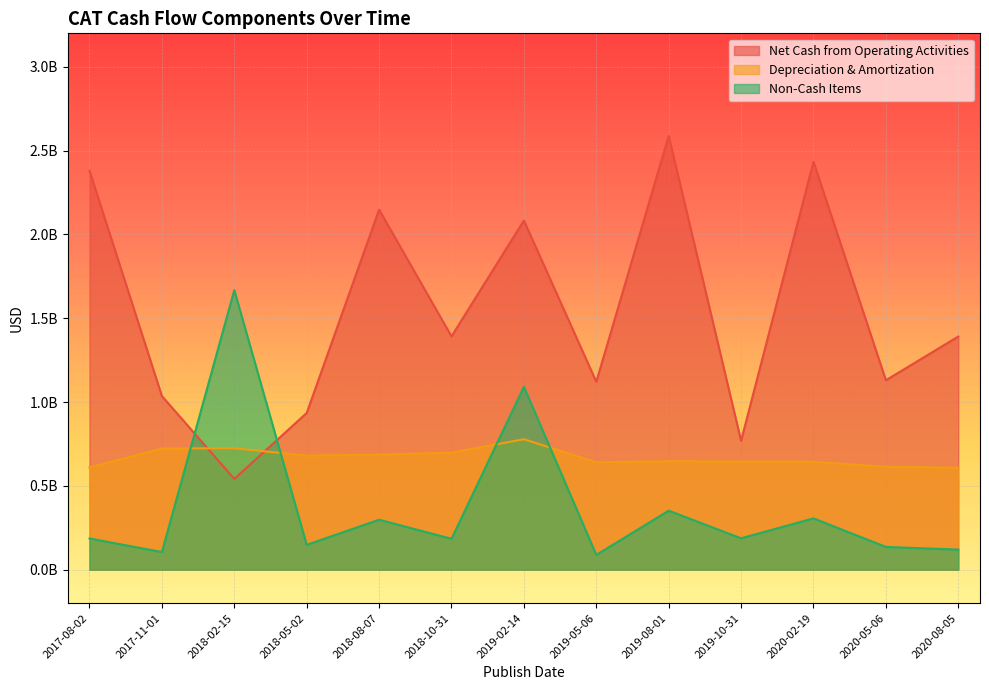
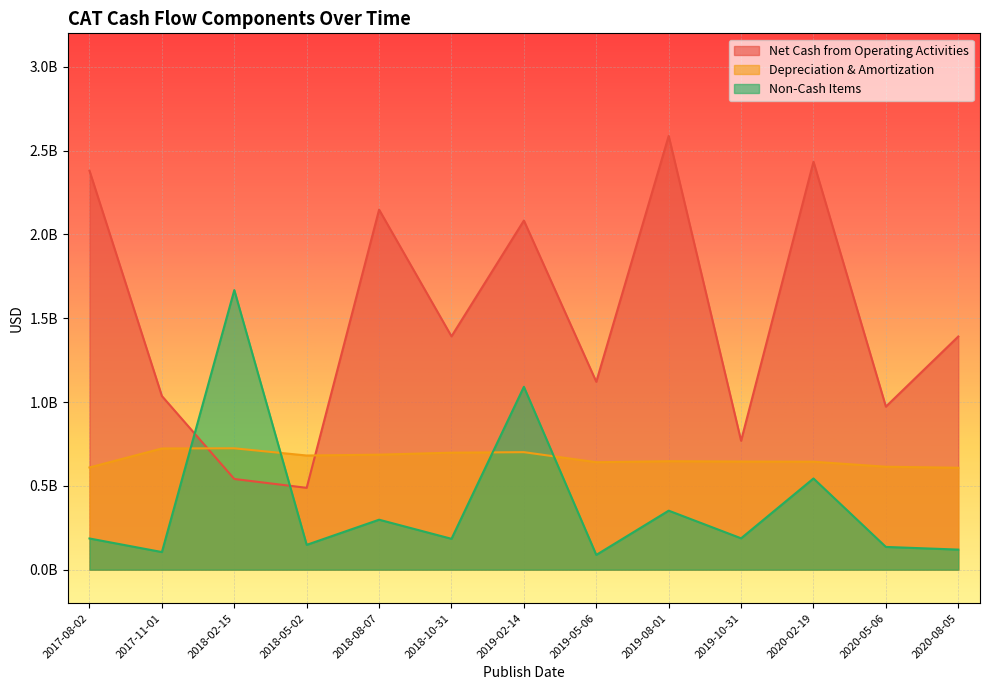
Net Cash from Operating Activities, 2018-05-02: 940000000 -> 490000000
Depreciation & Amortization, 2019-02-14: 780000000 -> 700000000
Non-Cash Items, 2020-02-19: 310000000 -> 540000000
Net Cash from Operating Activities, 2020-05-06: 1130000000 -> 970000000
